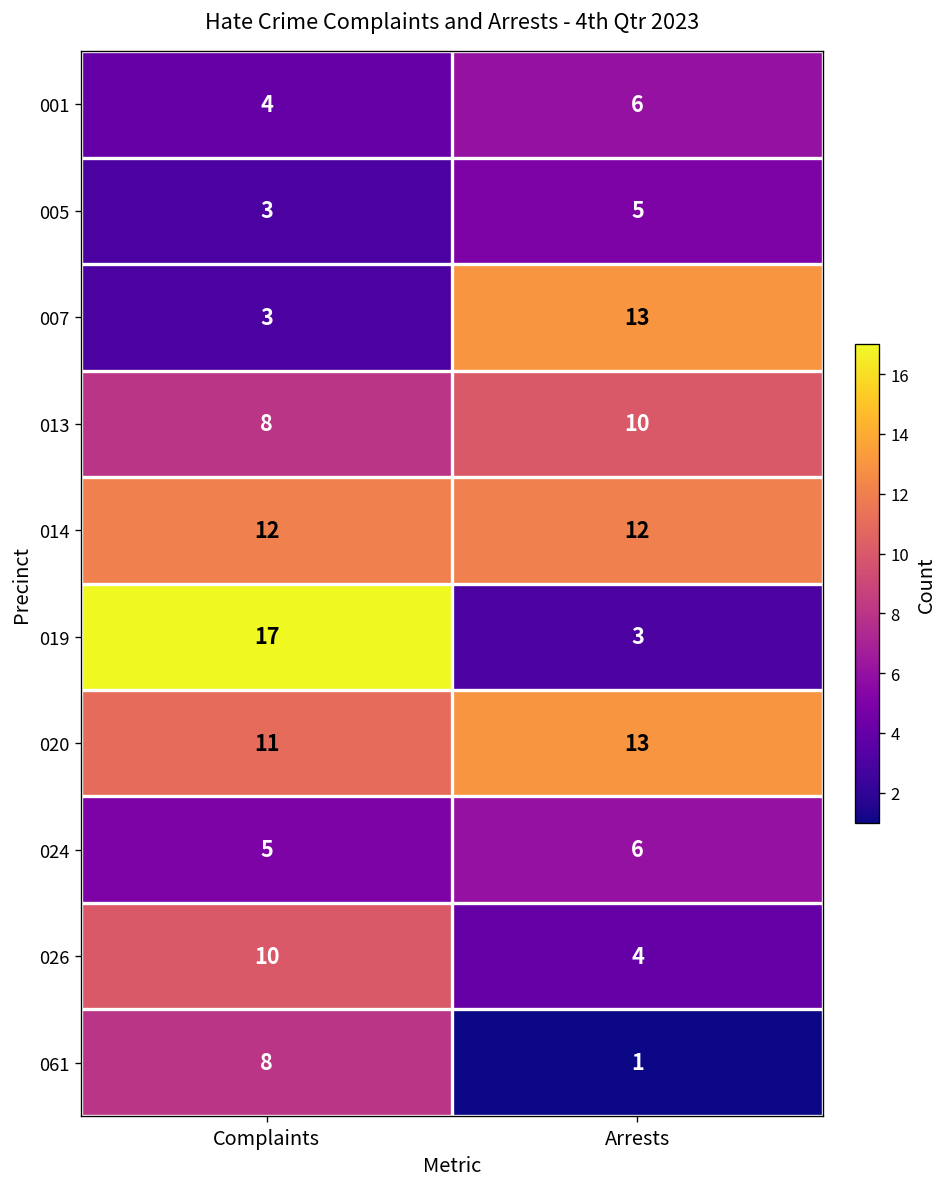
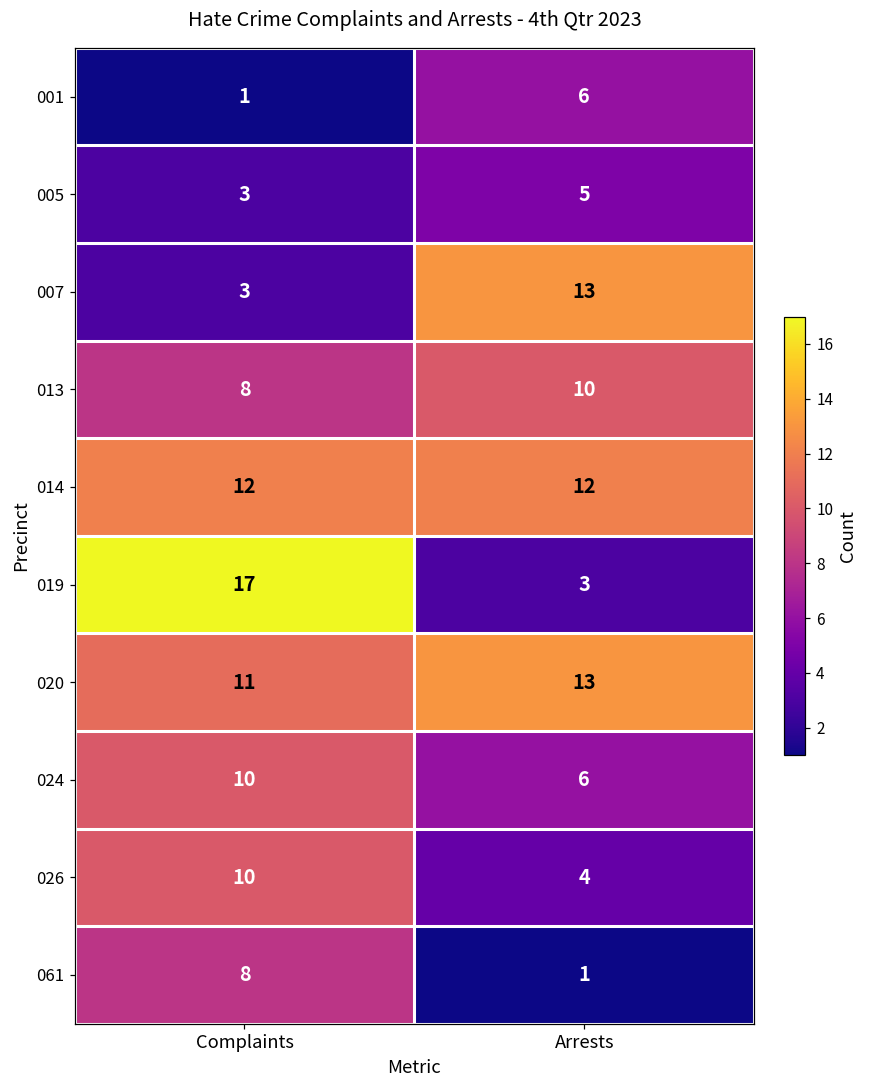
001, Complaints: 4 -> 1
024, Complaints: 5 -> 10
